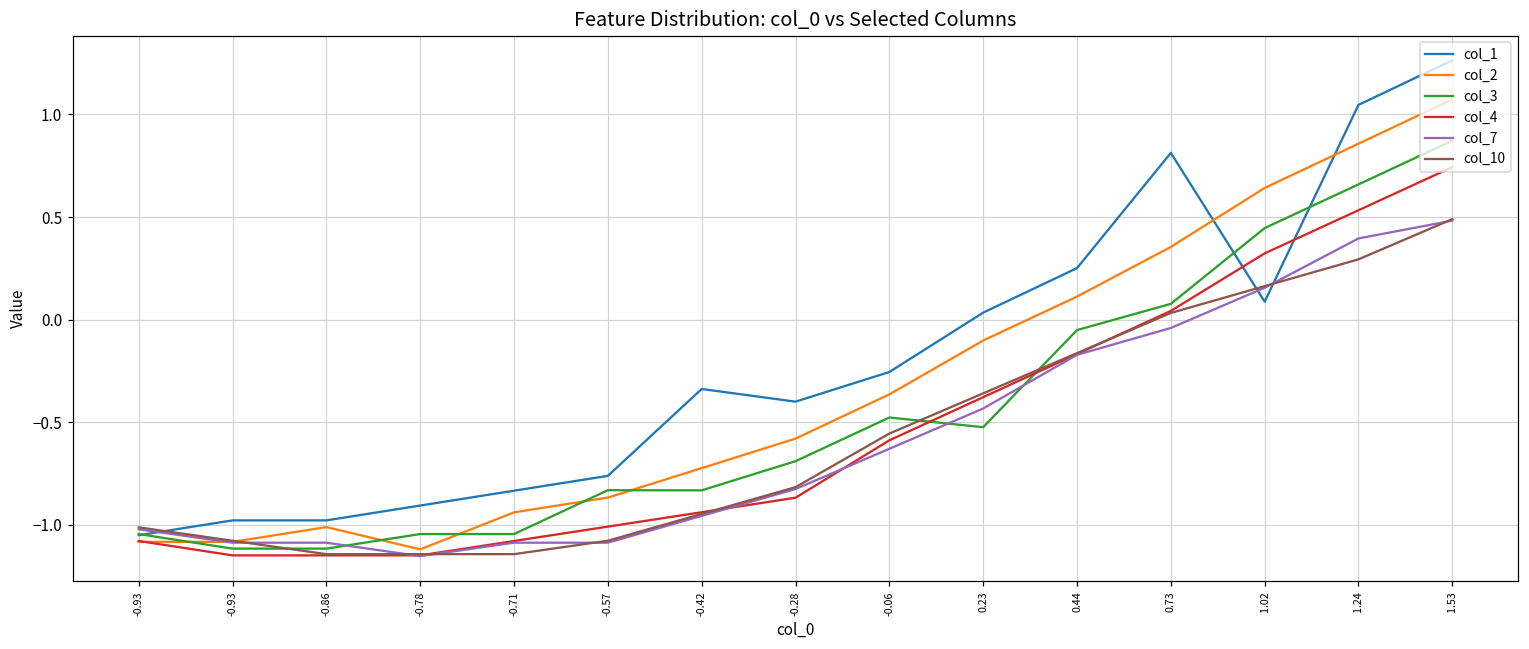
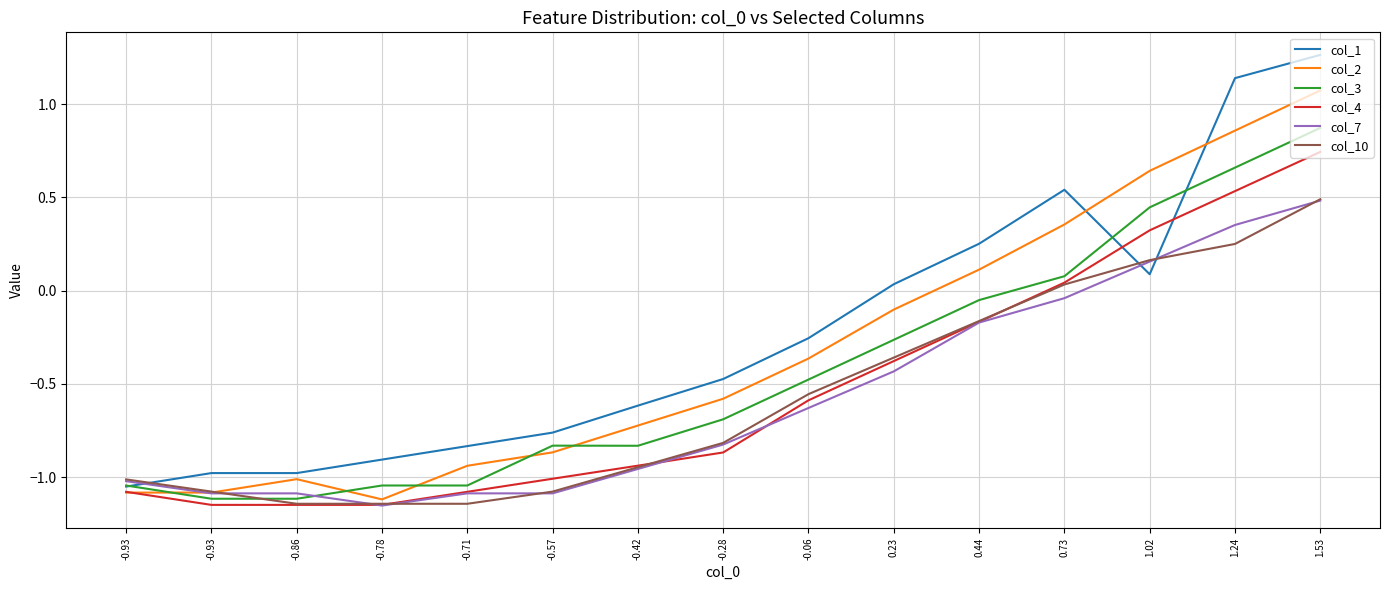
col_1, -0.42: -0.34 -> -0.62
col_1, -0.28: -0.40 -> -0.47
col_3, 0.23: -0.52 -> -0.26
col_1, 0.73: 0.81 -> 0.54
col_1, 1.24: 1.05 -> 1.14
col_7, 1.24: 0.40 -> 0.35
col_10, 1.24: 0.29 -> 0.25
